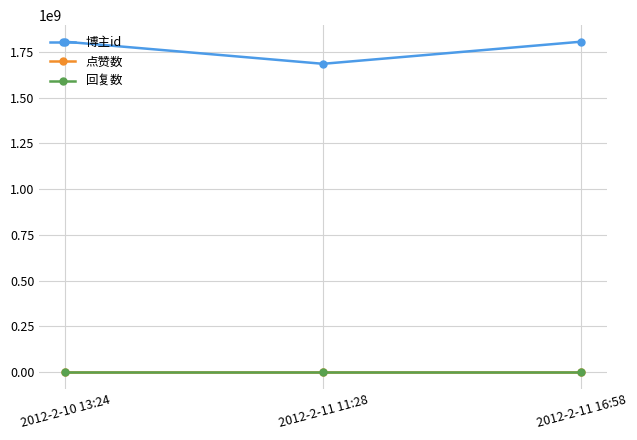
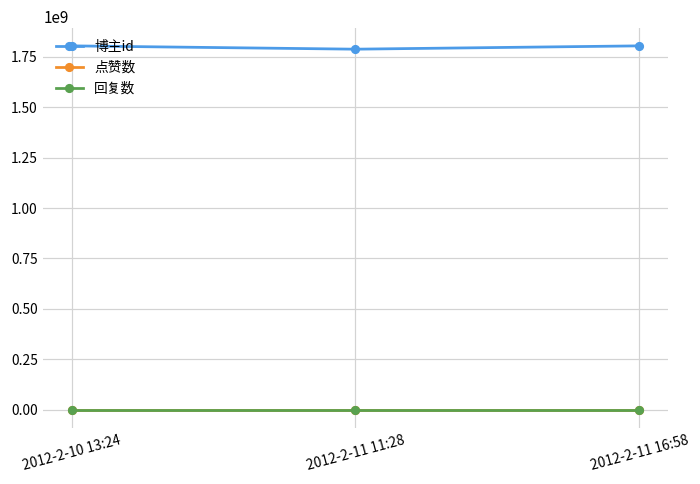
博主id, 2012-2-11 11:28: 1680000000 -> 1790000000
